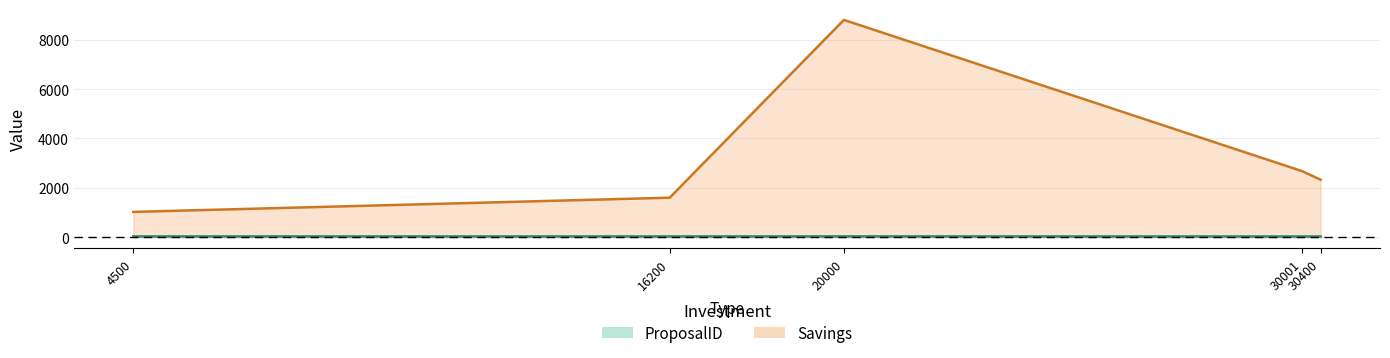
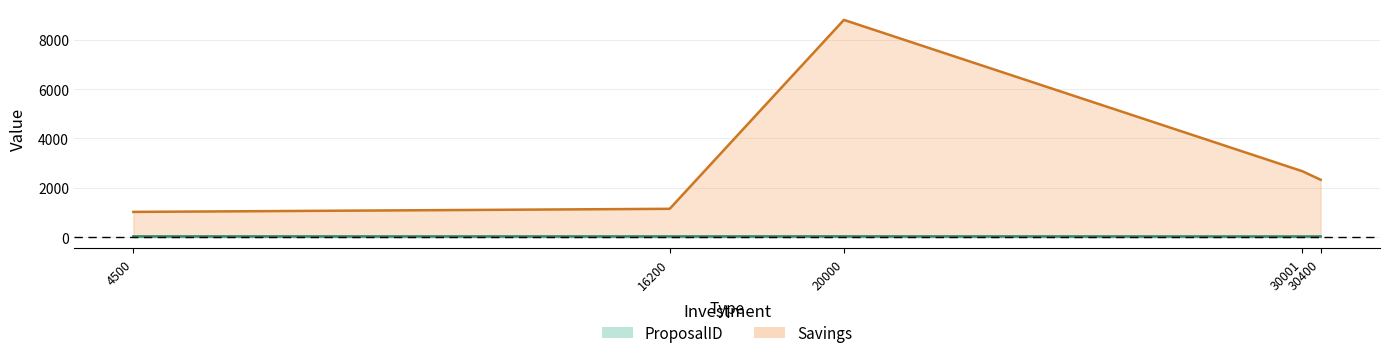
Savings, 16200: 1600 -> 1200
